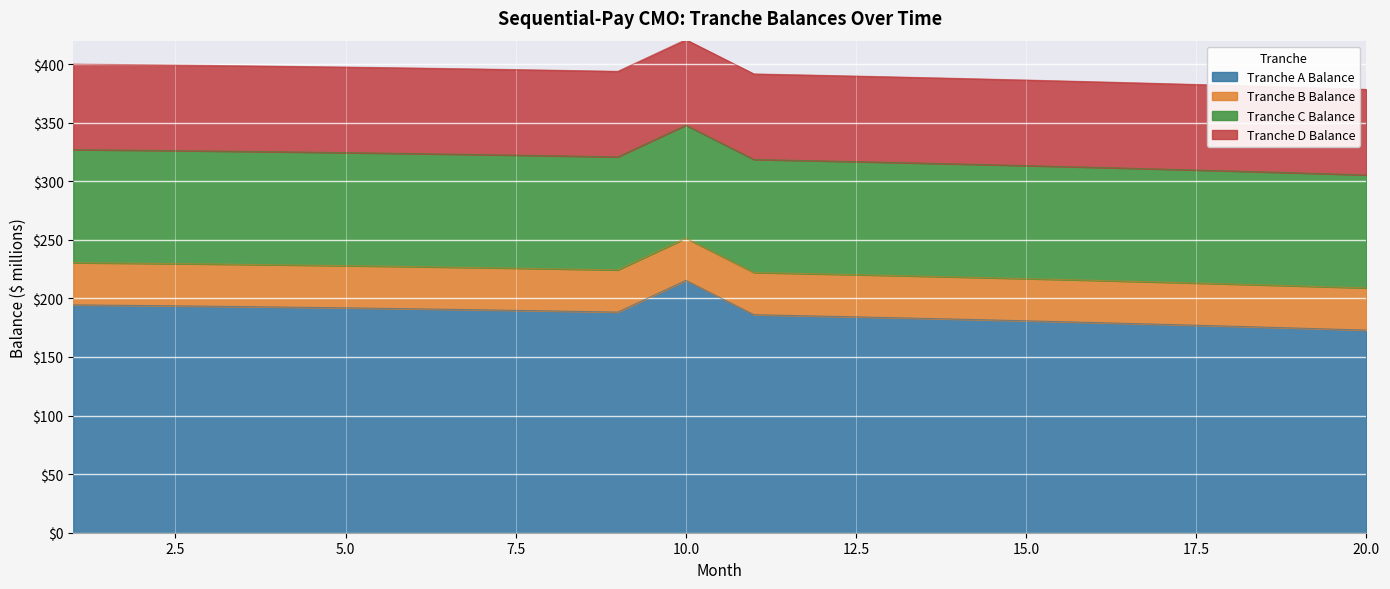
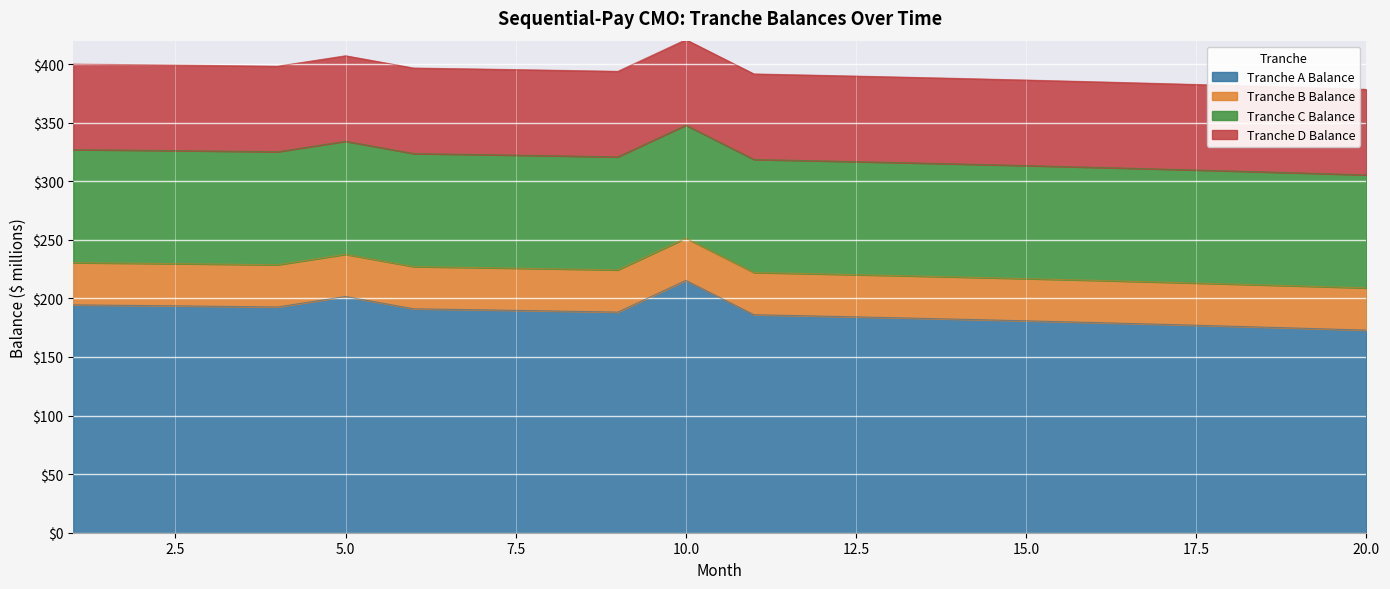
Tranche A Balance, 5.0: $192 -> $202
